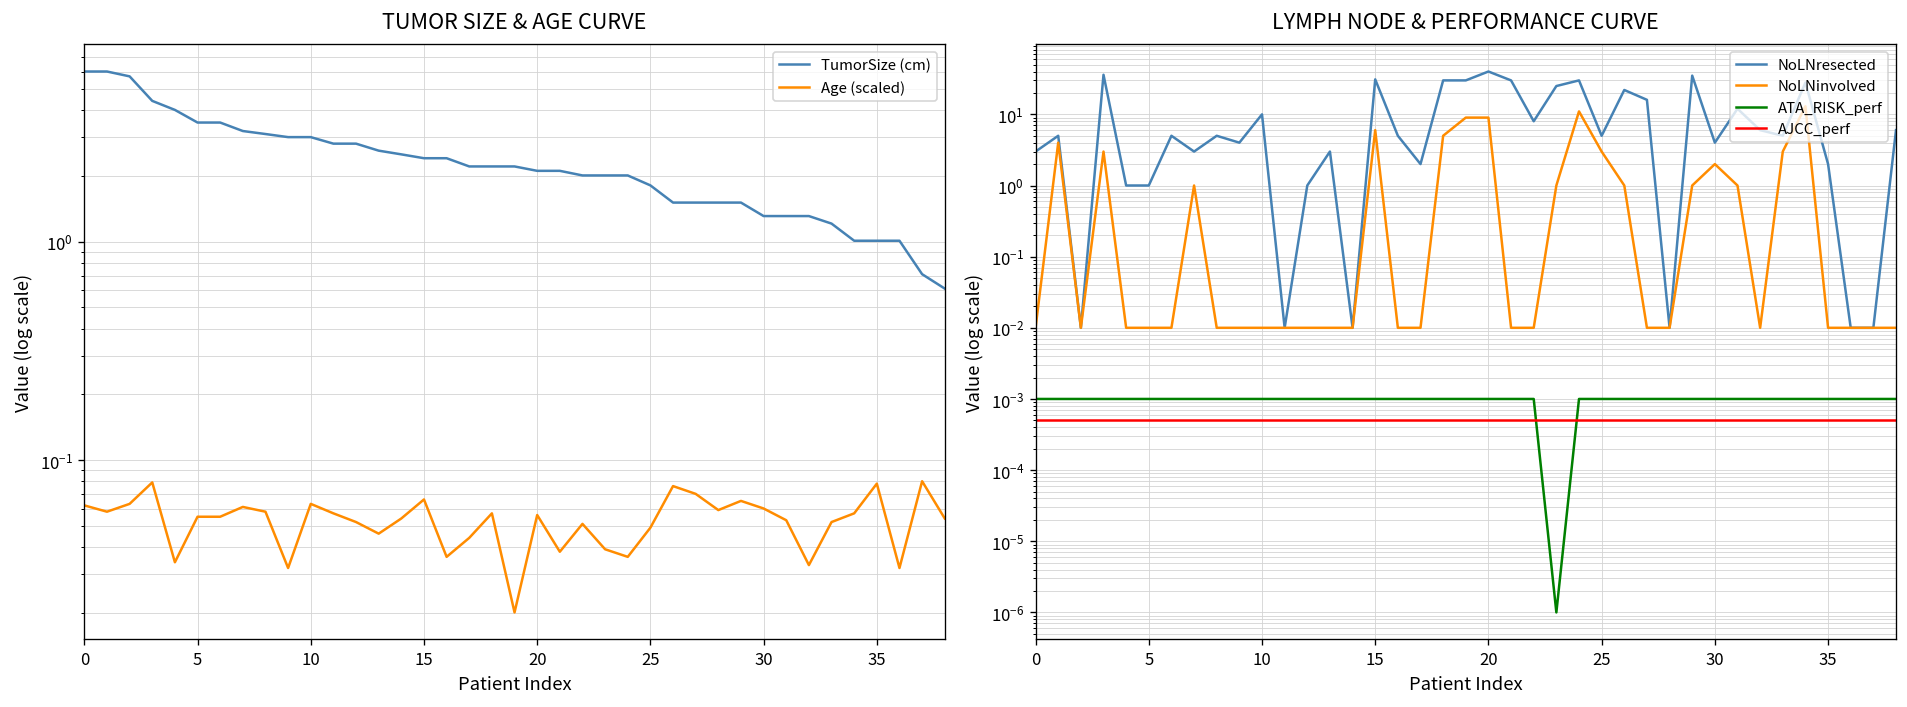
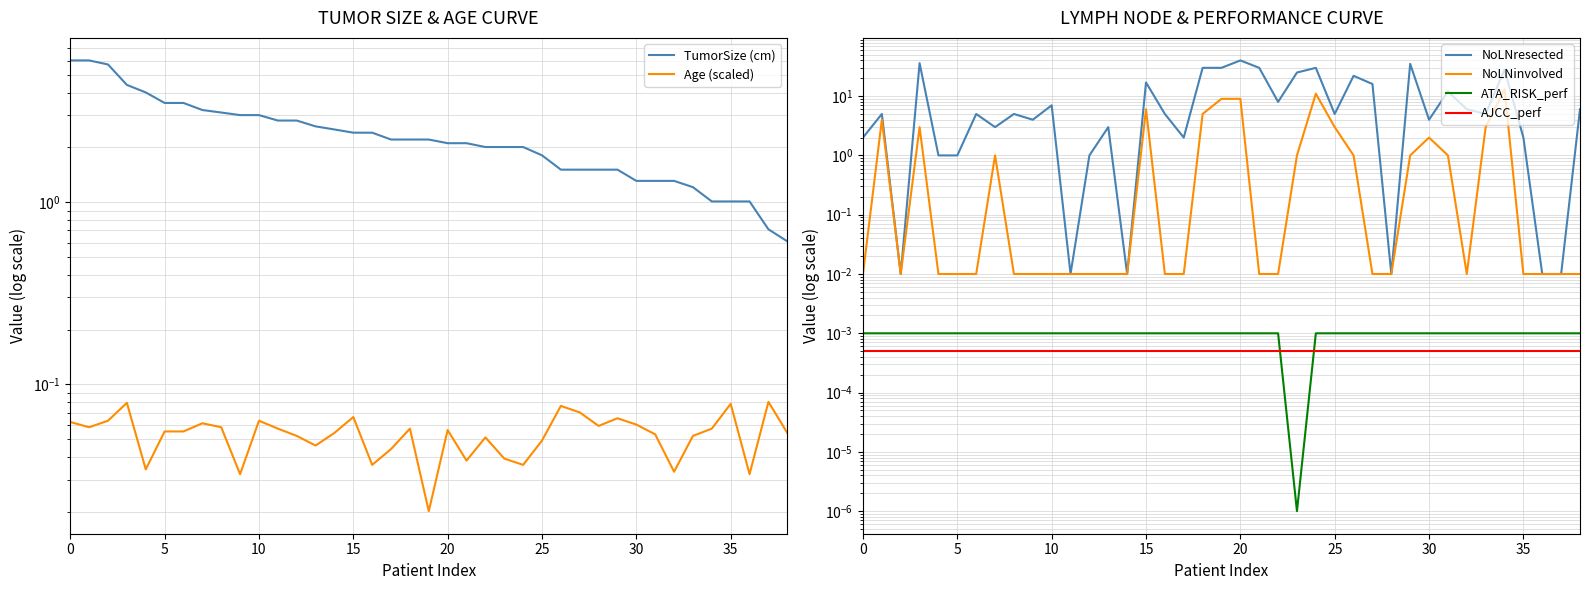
LYMPH NODE & PERFORMANCE CURVE, NoLNresected, 0: 3 -> 2
LYMPH NODE & PERFORMANCE CURVE, NoLNresected, 10: 10 -> 7
LYMPH NODE & PERFORMANCE CURVE, NoLNresected, 15: 30 -> 17
